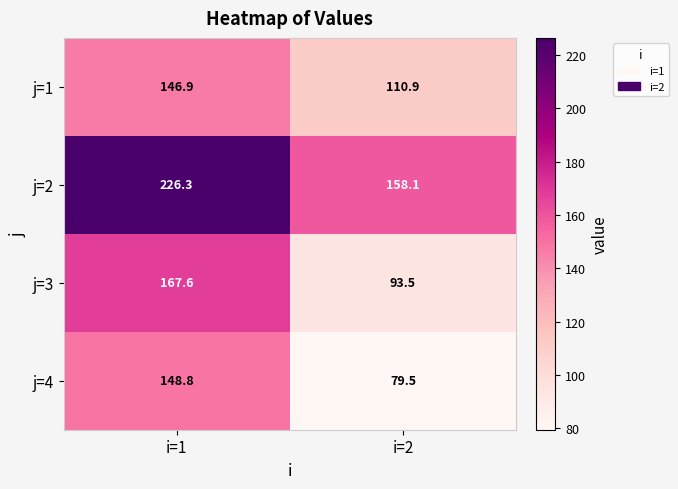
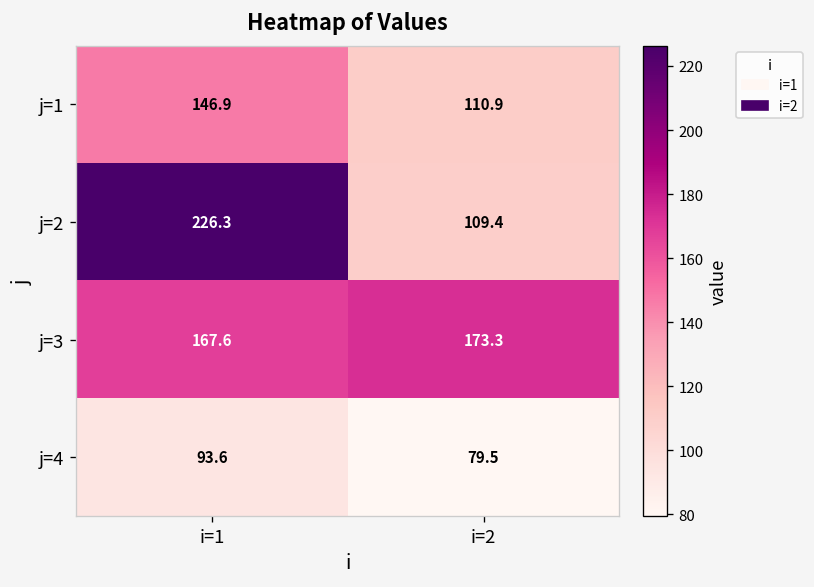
j=2, i=2: 158.1 -> 109.4
j=3, i=2: 93.5 -> 173.3
j=4, i=1: 148.8 -> 93.6
